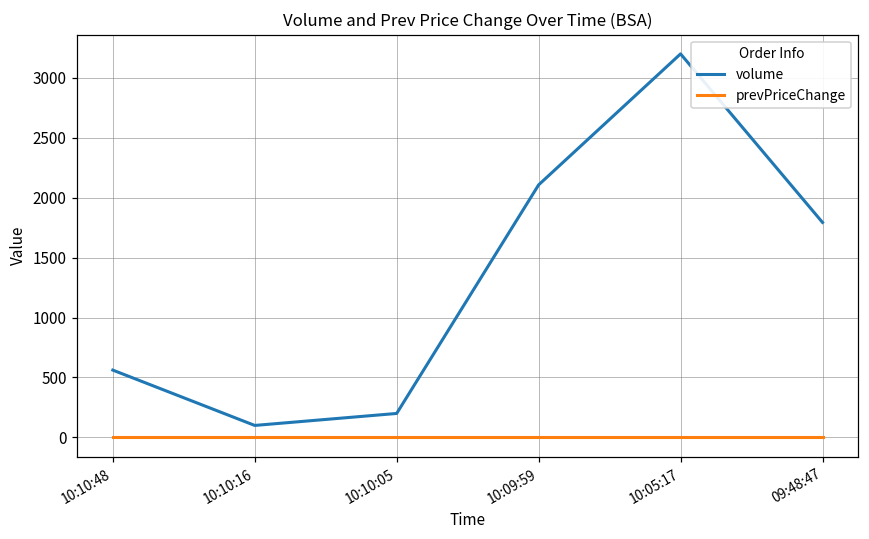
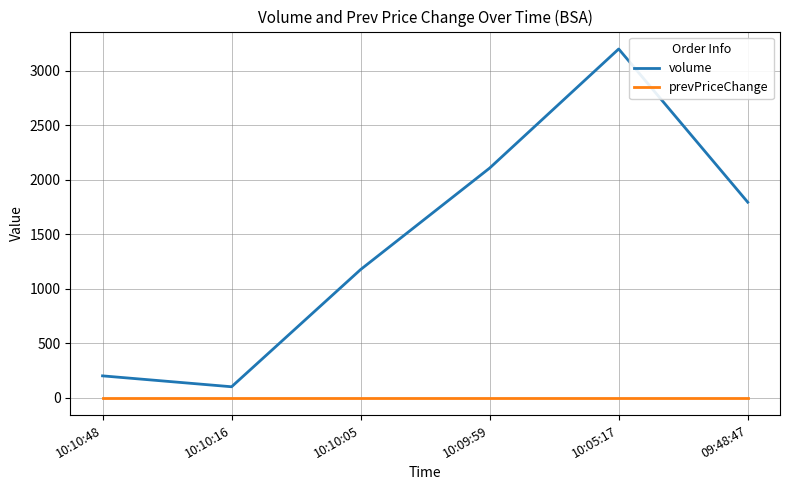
volume, 10:10:48: 560 -> 200
volume, 10:10:05: 200 -> 1180
